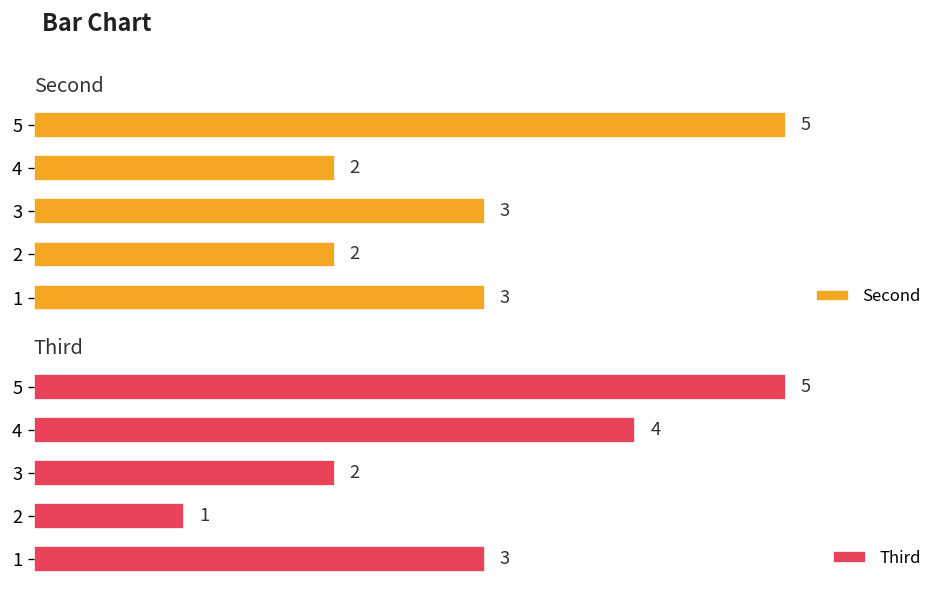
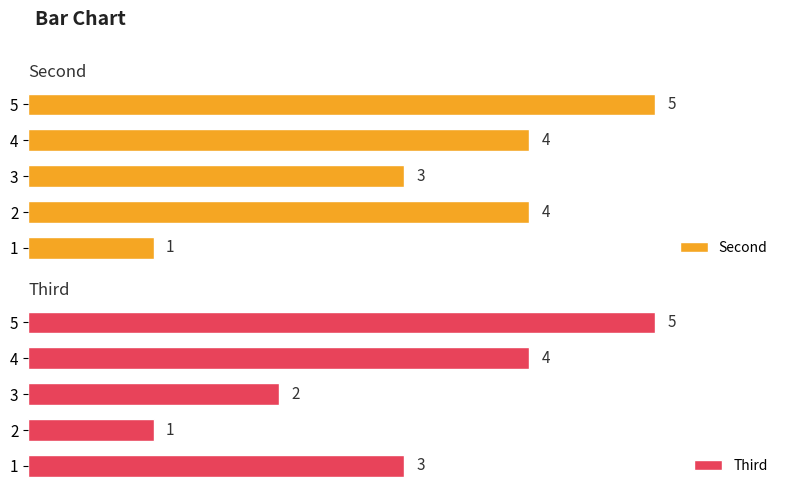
Second, 4: 2 -> 4
Second, 2: 2 -> 4
Second, 1: 3 -> 1
